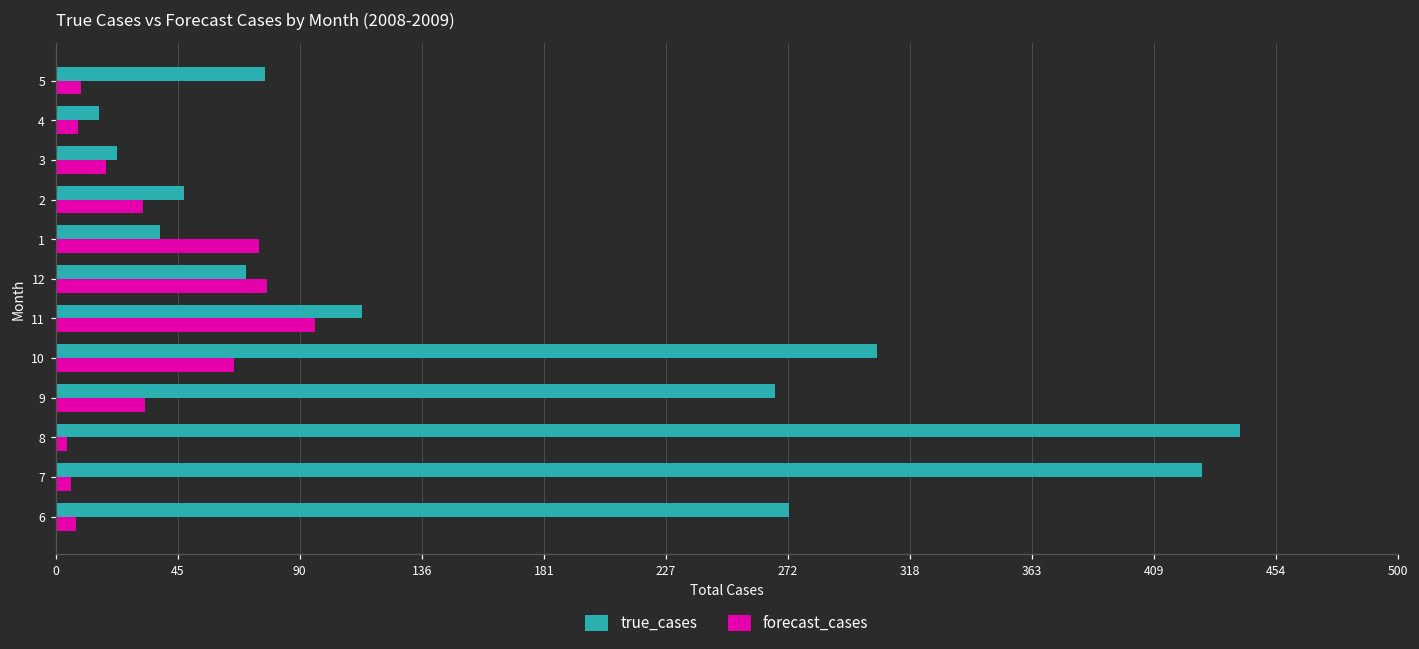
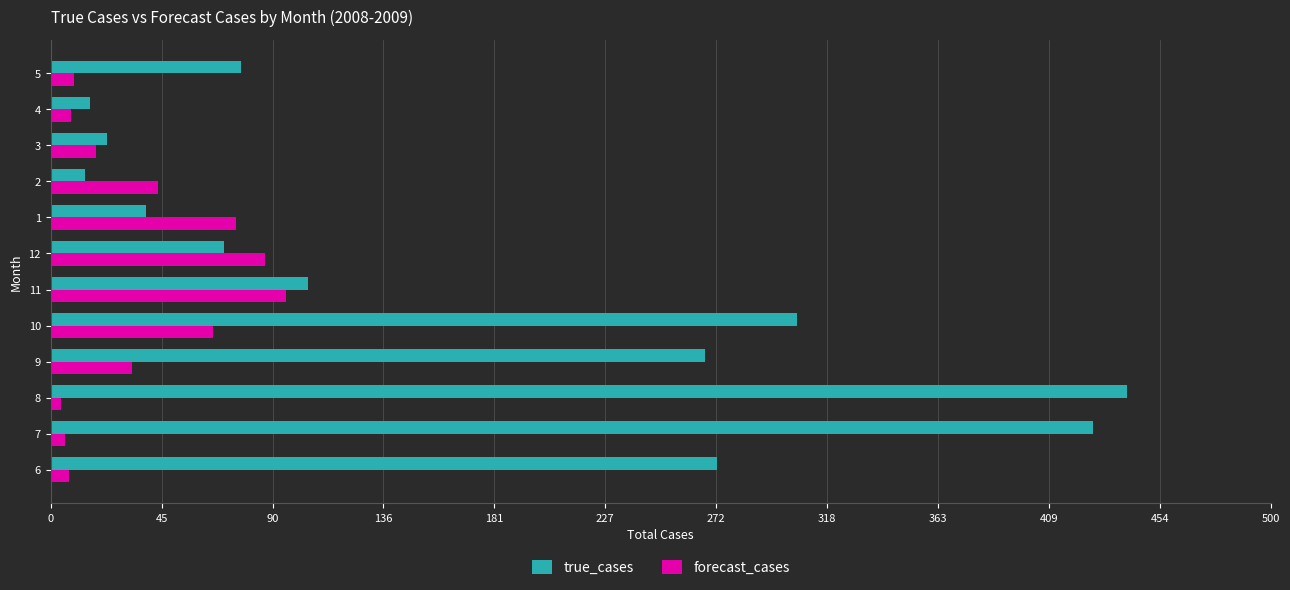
true_cases, 2: 48 -> 14
forecast_cases, 2: 33 -> 44
forecast_cases, 12: 79 -> 88
true_cases, 11: 114 -> 106
